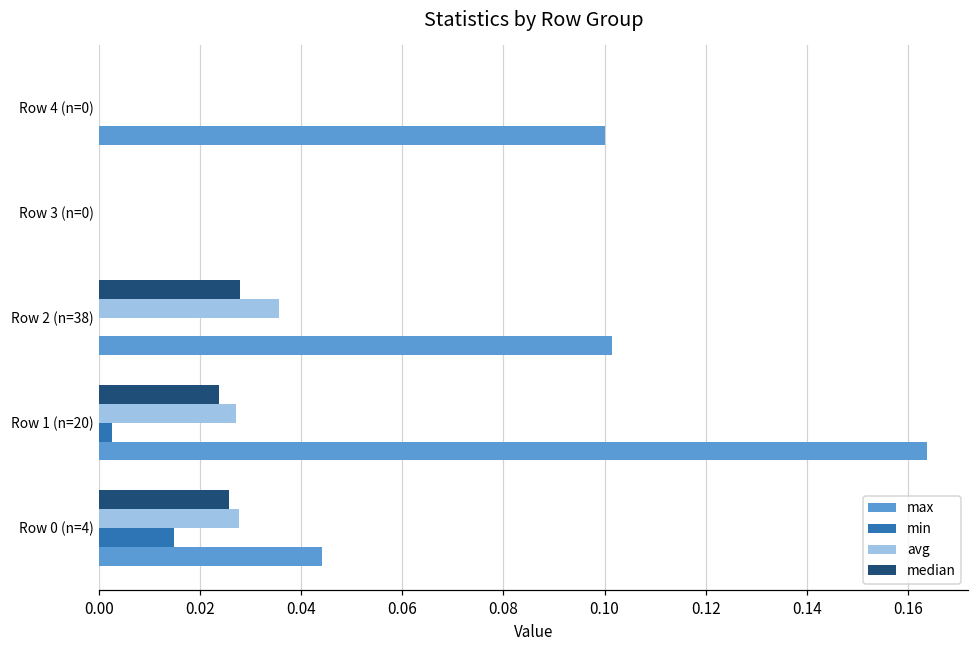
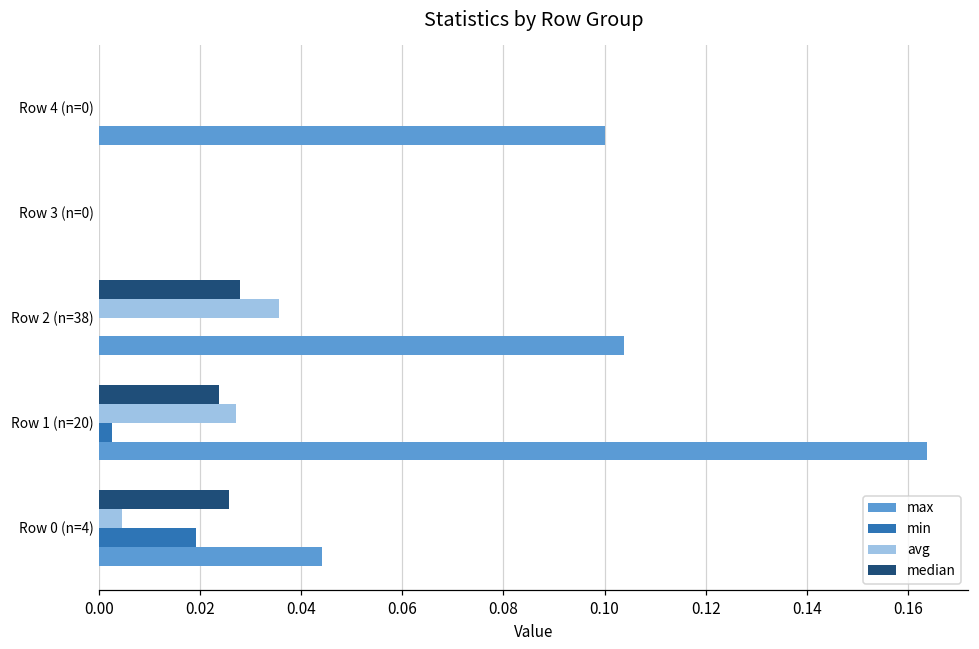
max, Row 2 (n=38): 0.102 -> 0.104
avg, Row 0 (n=4): 0.028 -> 0.005
min, Row 0 (n=4): 0.015 -> 0.019
